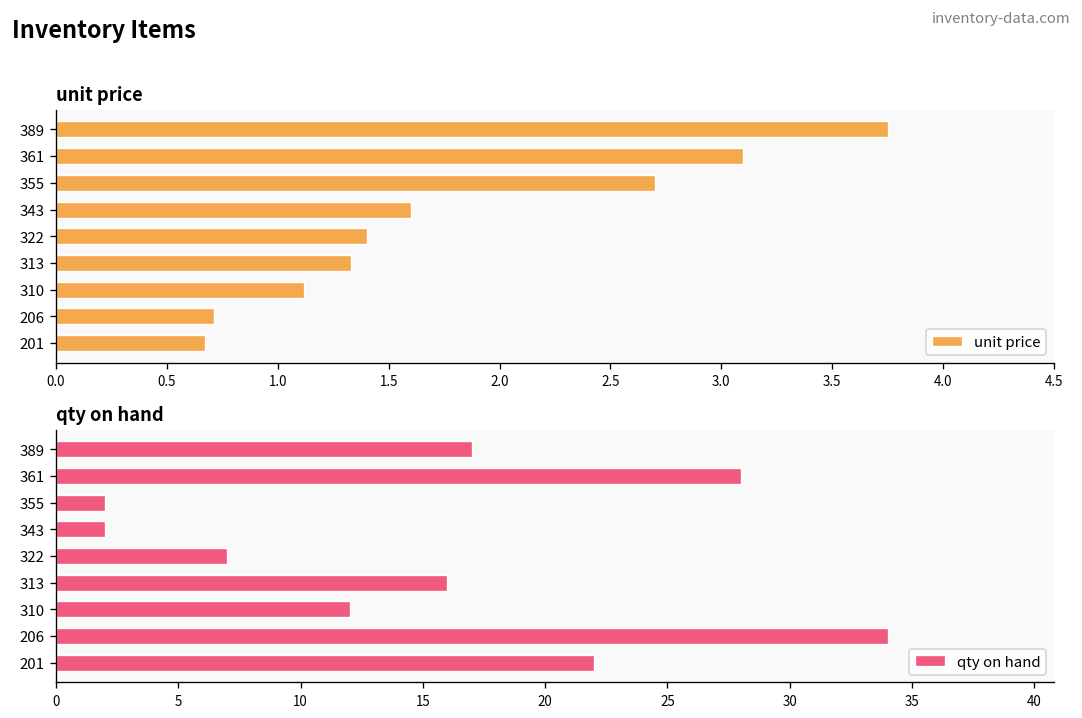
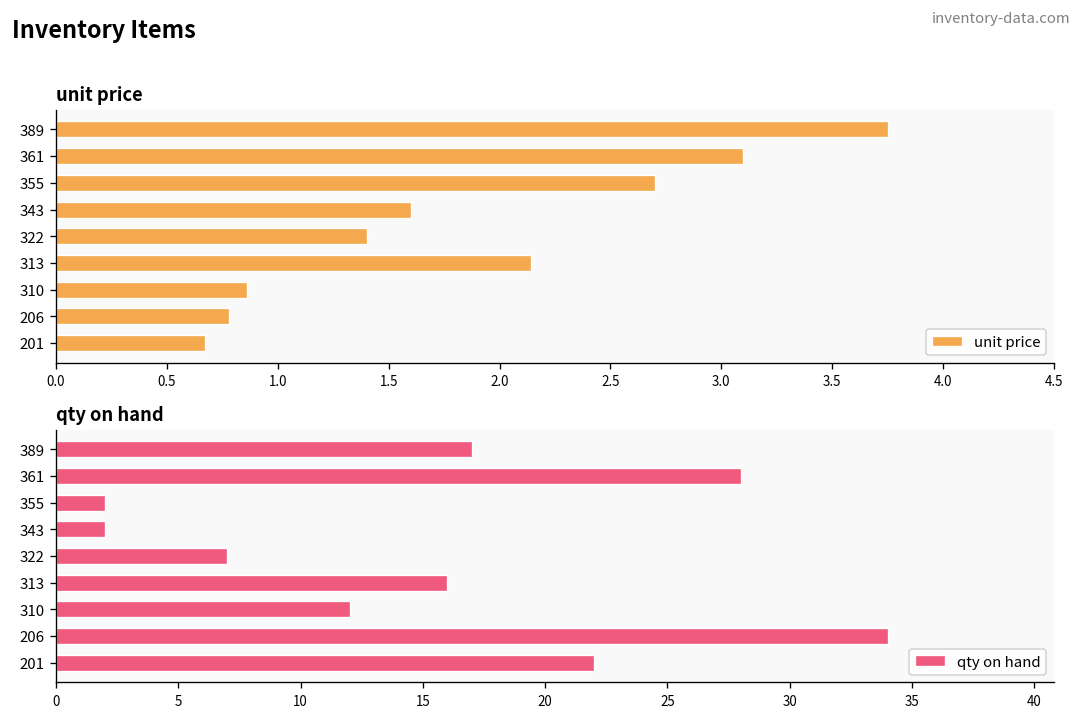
unit price, 313: 1.33 -> 2.14
unit price, 310: 1.12 -> 0.86
unit price, 206: 0.71 -> 0.78
